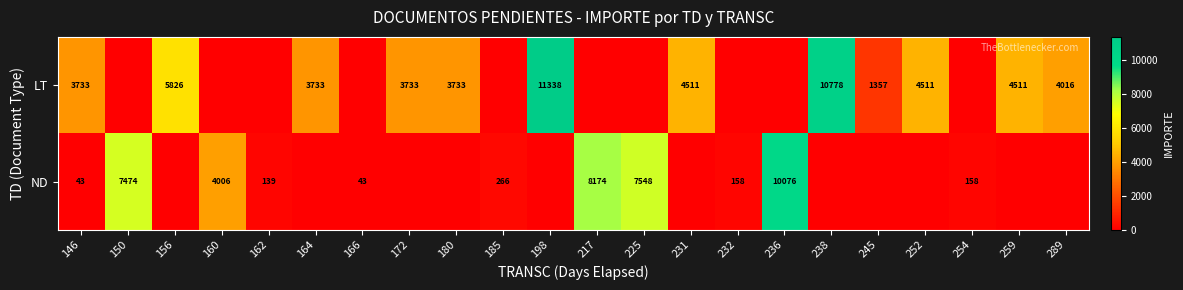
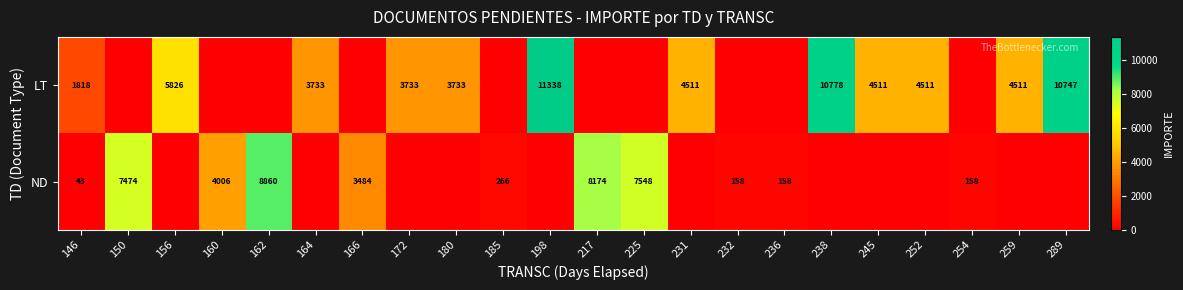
LT, 146: 3733 -> 1818
LT, 245: 1357 -> 4511
LT, 289: 4016 -> 10747
ND, 162: 139 -> 8860
ND, 166: 43 -> 3484
ND, 236: 10076 -> 158
